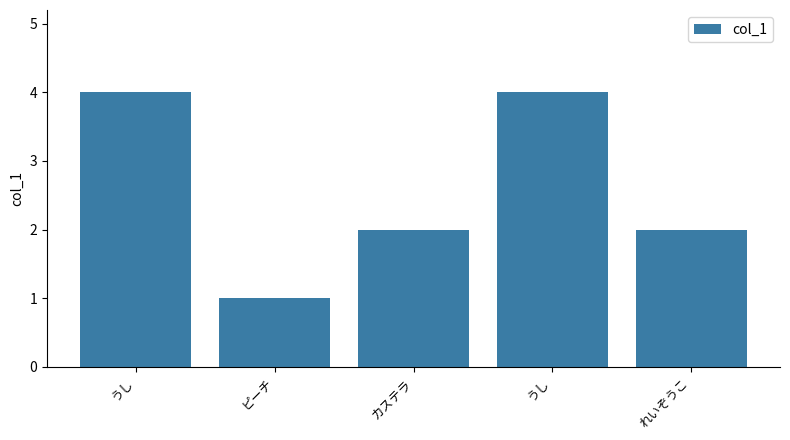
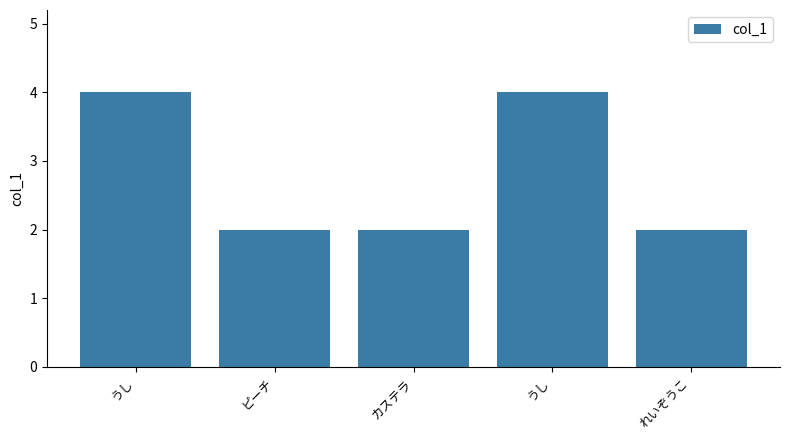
ピーチ: 1 -> 2
